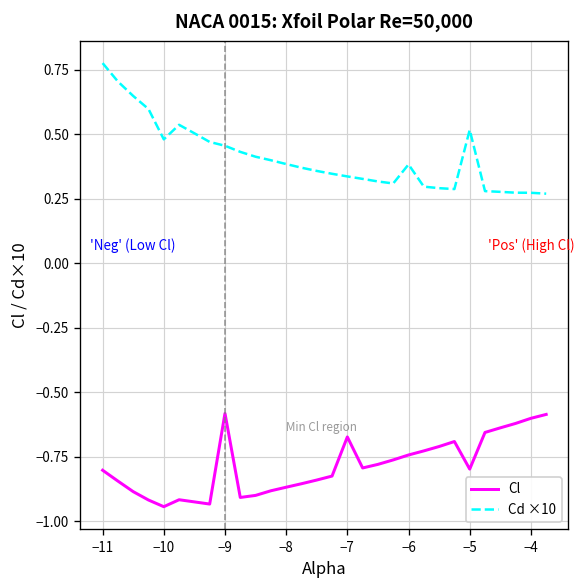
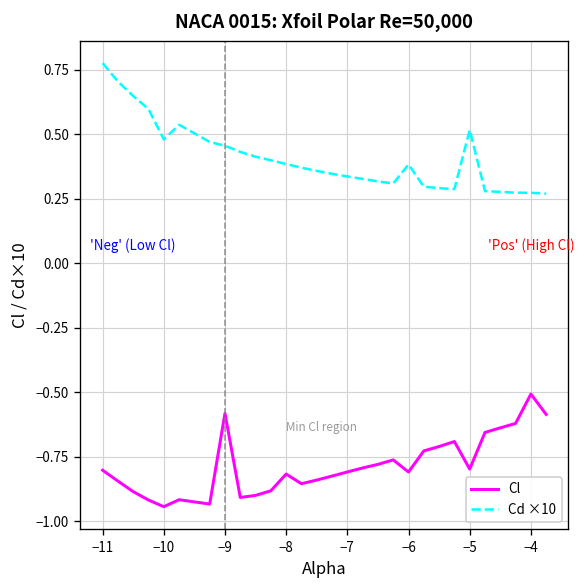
Cl, −8: -0.87 -> -0.82
Cl, −7: -0.67 -> -0.81
Cl, −6: -0.74 -> -0.81
Cl, −4: -0.60 -> -0.51
